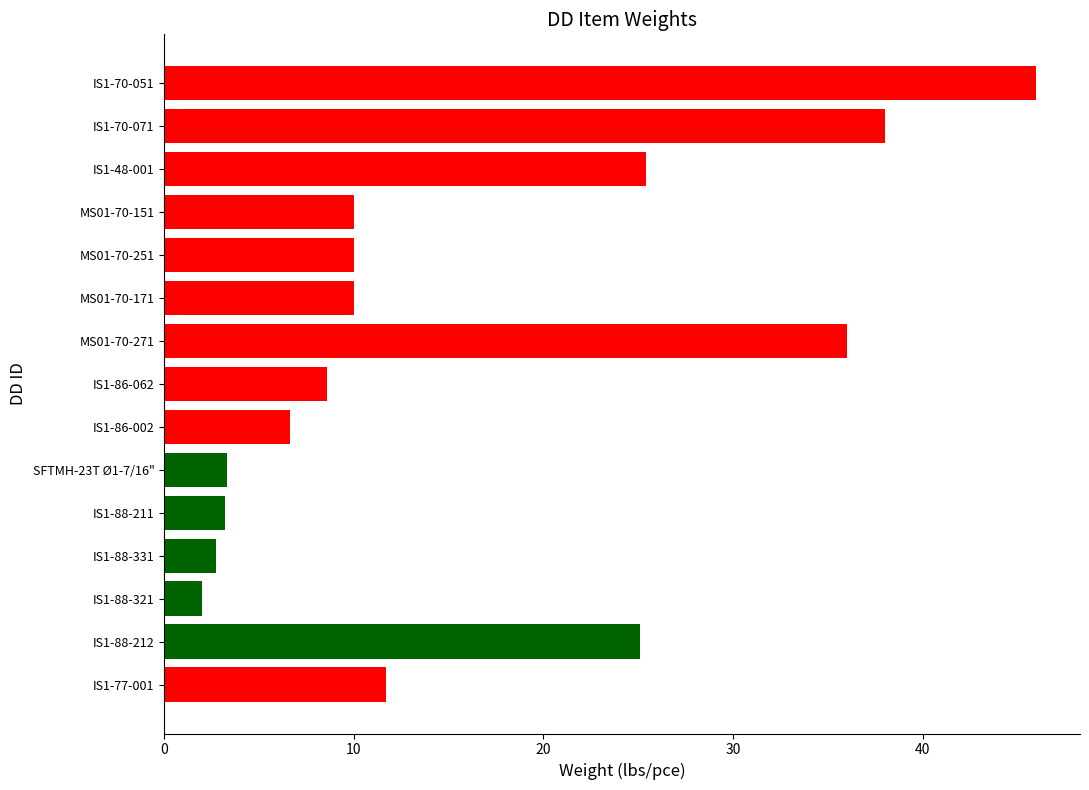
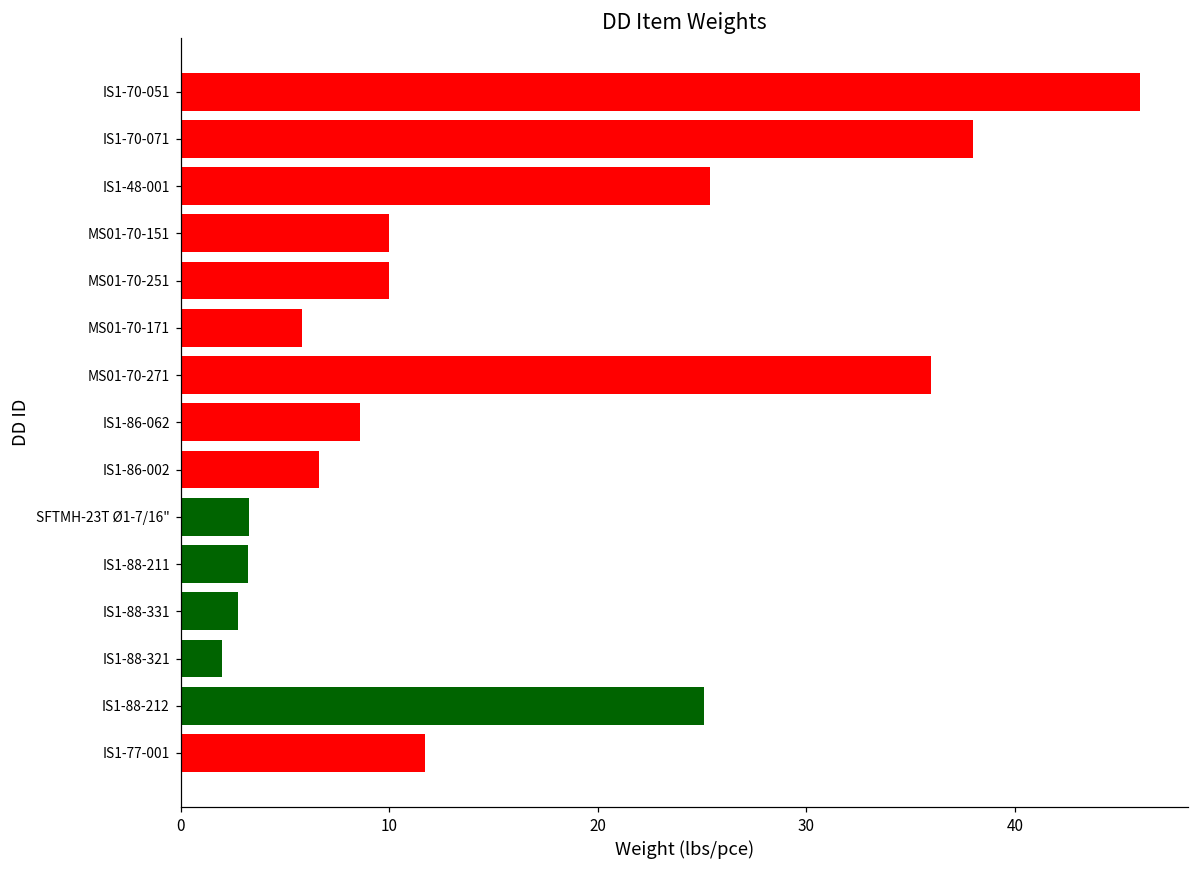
MS01-70-171: 10.0 -> 5.8
